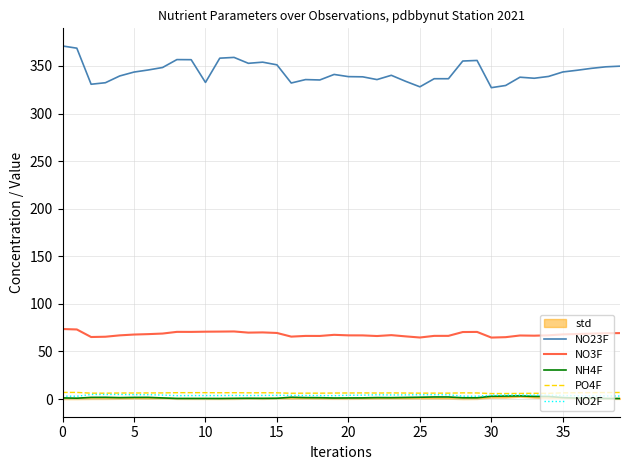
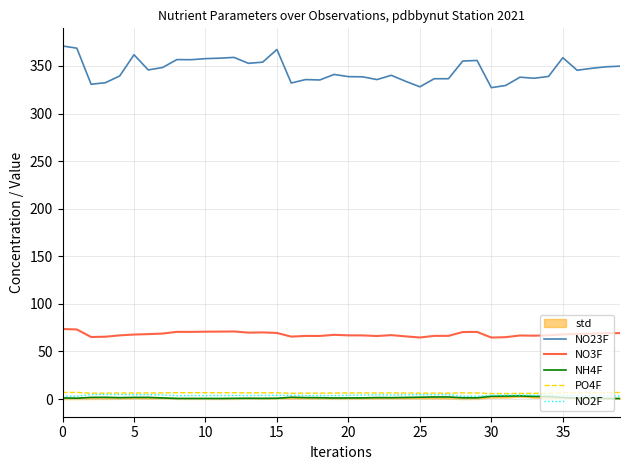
NO23F, 5: 340 -> 360
NO23F, 10: 330 -> 360
NO23F, 15: 350 -> 370
NO23F, 35: 340 -> 360
